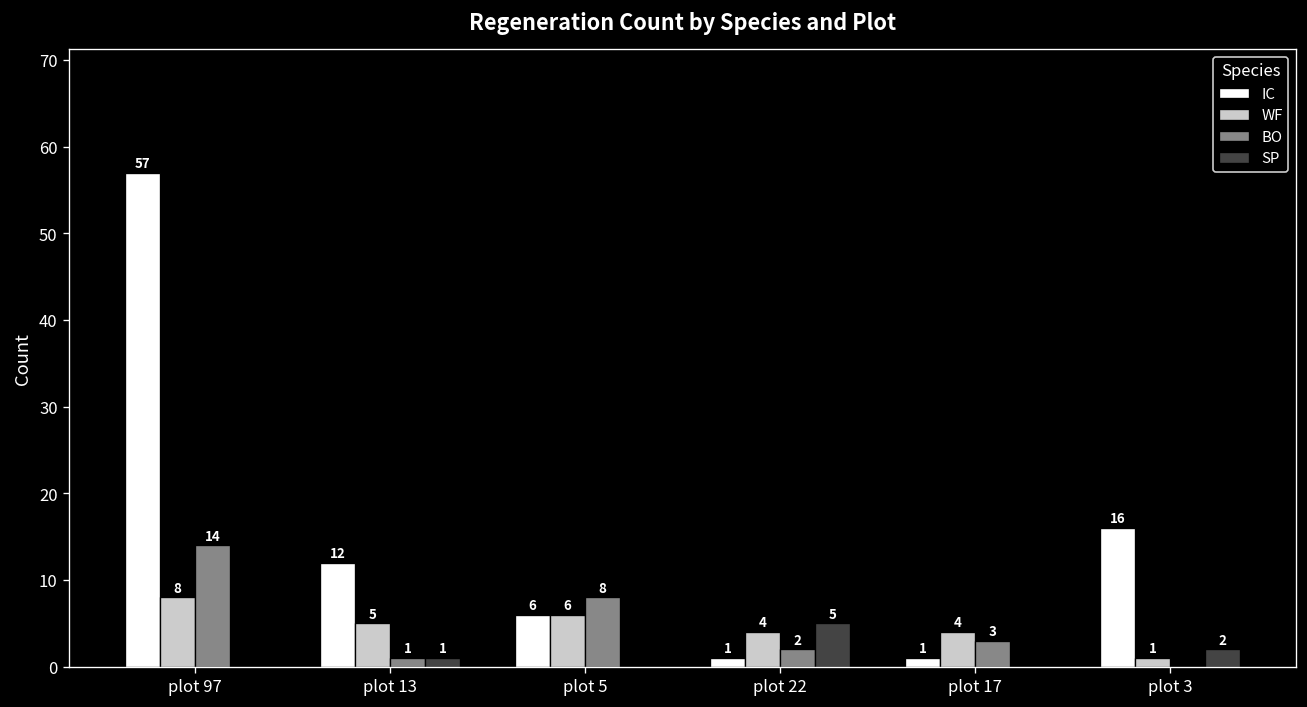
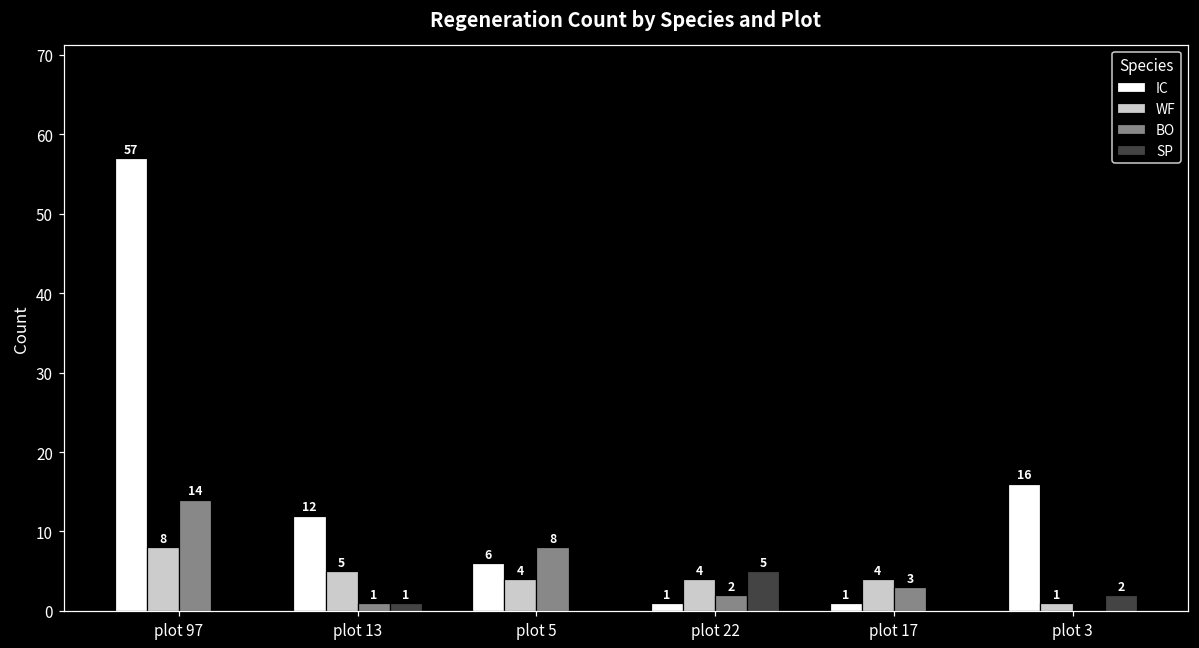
WF, plot 5: 6 -> 4
